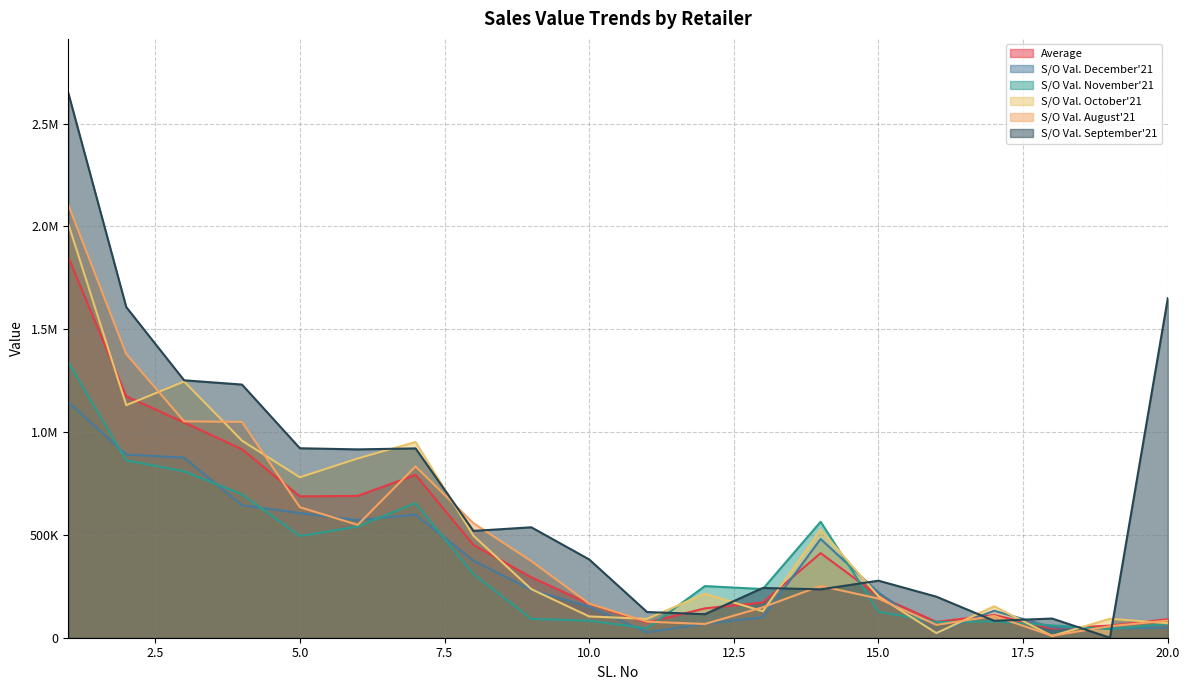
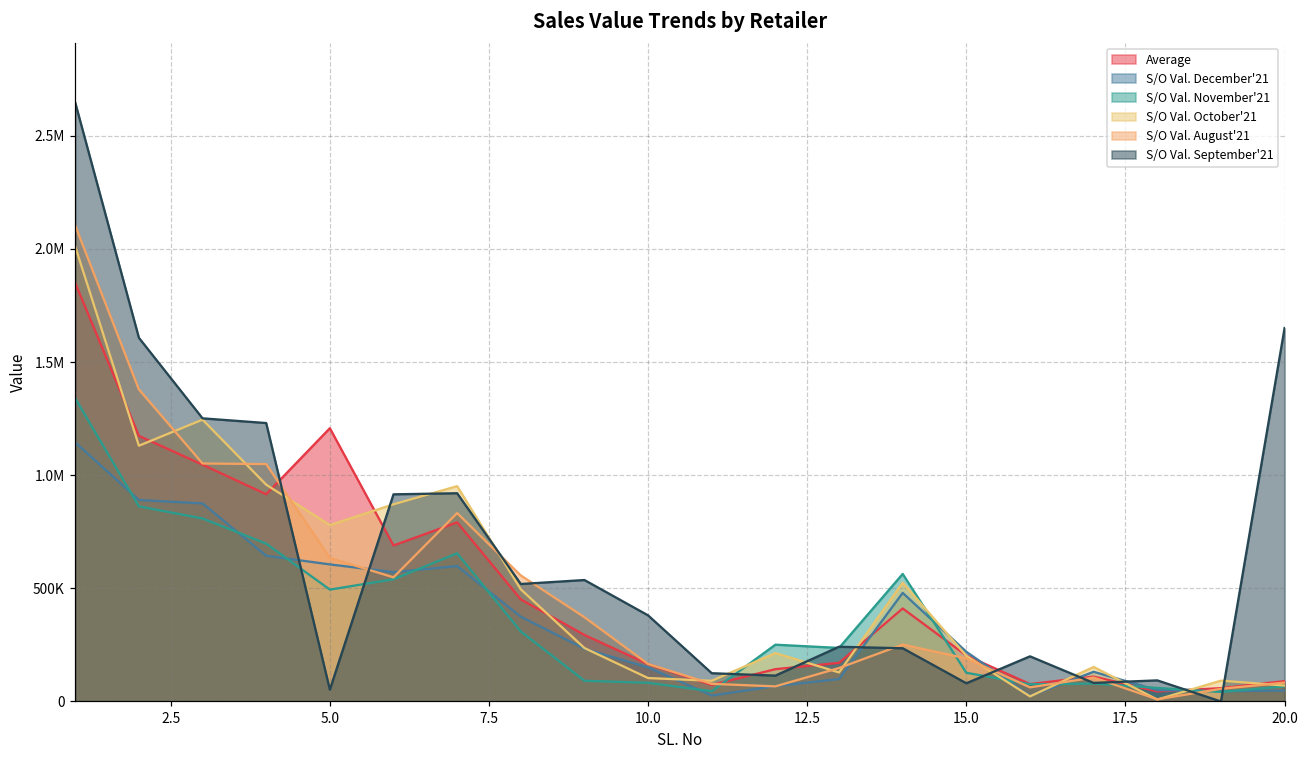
Average, 5.0: 690000 -> 1210000
S/O Val. September'21, 5.0: 920000 -> 50000
S/O Val. September'21, 15.0: 280000 -> 80000
